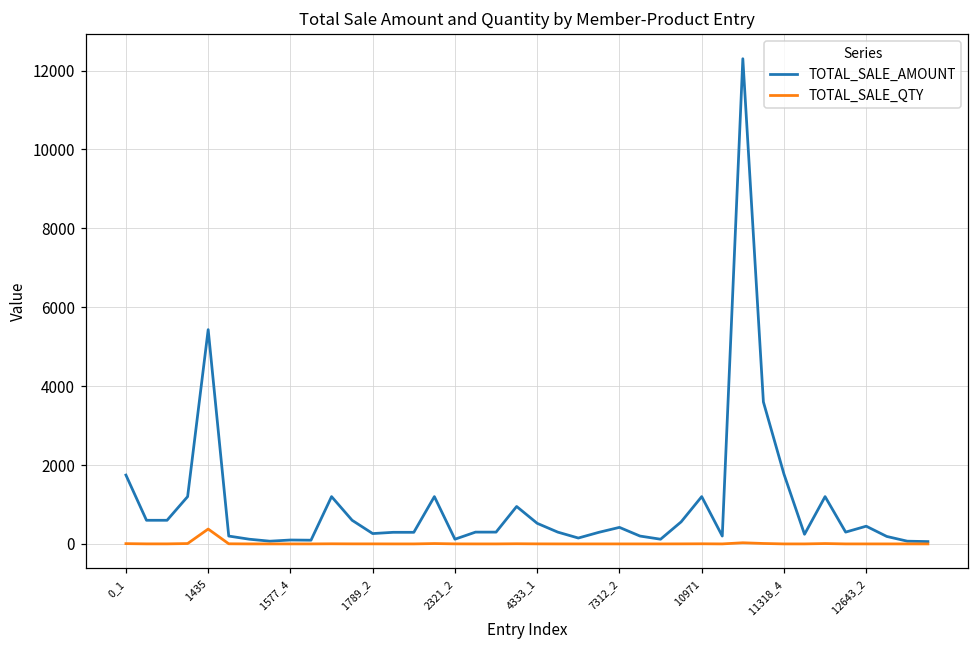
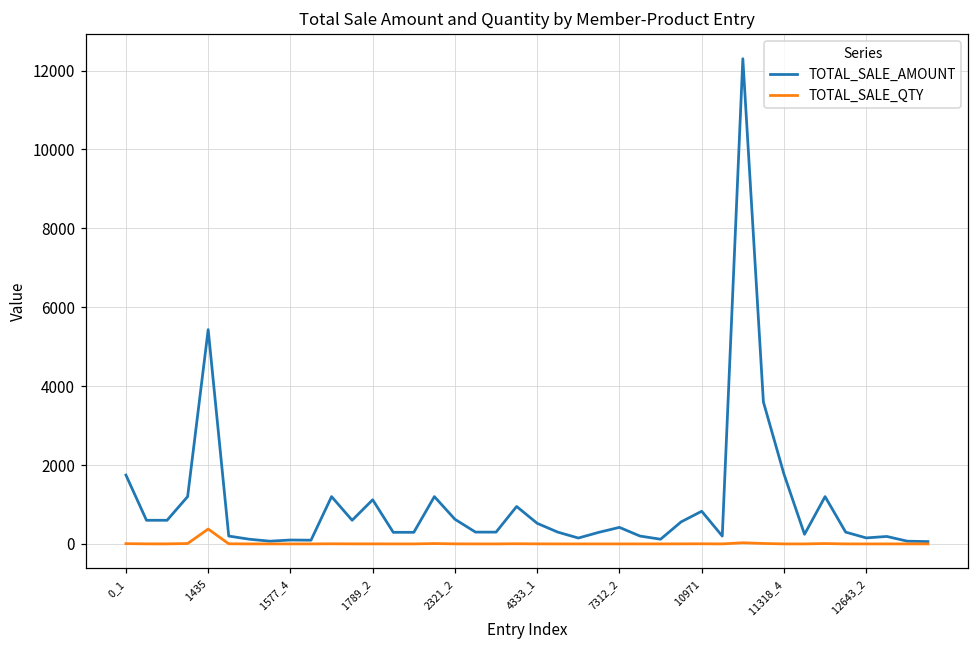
TOTAL_SALE_AMOUNT, 1789_2: 300 -> 1100
TOTAL_SALE_AMOUNT, 2321_2: 100 -> 600
TOTAL_SALE_AMOUNT, 10971: 1200 -> 800
TOTAL_SALE_AMOUNT, 12643_2: 500 -> 200
